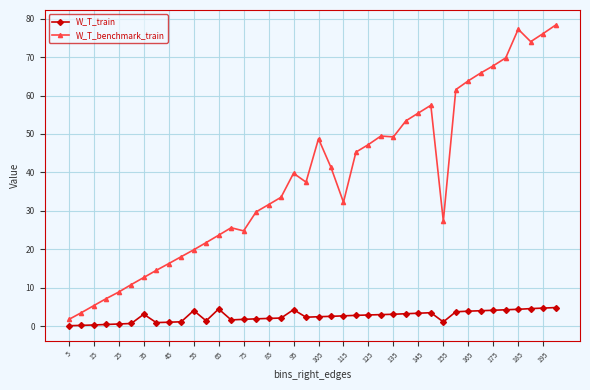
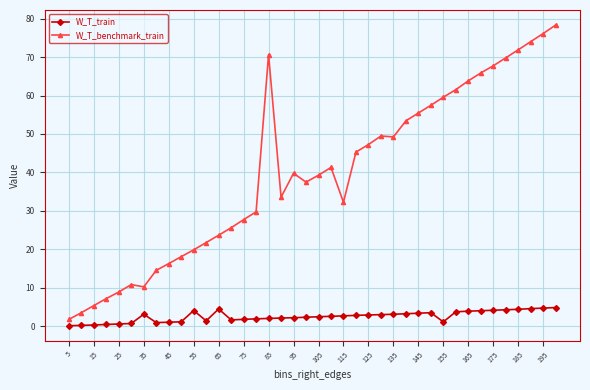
W_T_benchmark_train, 35: 13 -> 10
W_T_benchmark_train, 75: 25 -> 28
W_T_benchmark_train, 85: 32 -> 71
W_T_train, 95: 4 -> 2
W_T_benchmark_train, 105: 49 -> 39
W_T_benchmark_train, 155: 27 -> 60
W_T_benchmark_train, 185: 77 -> 72
